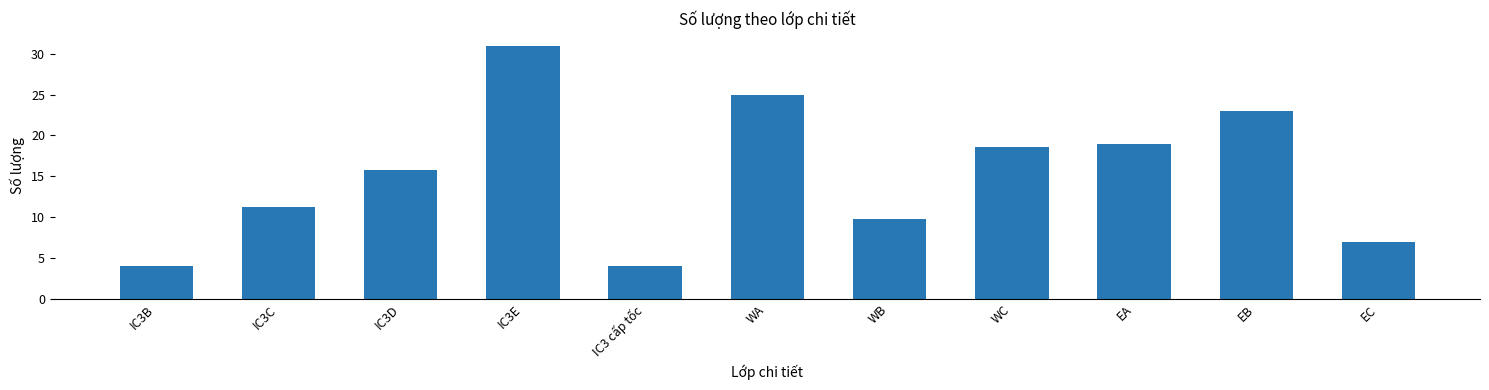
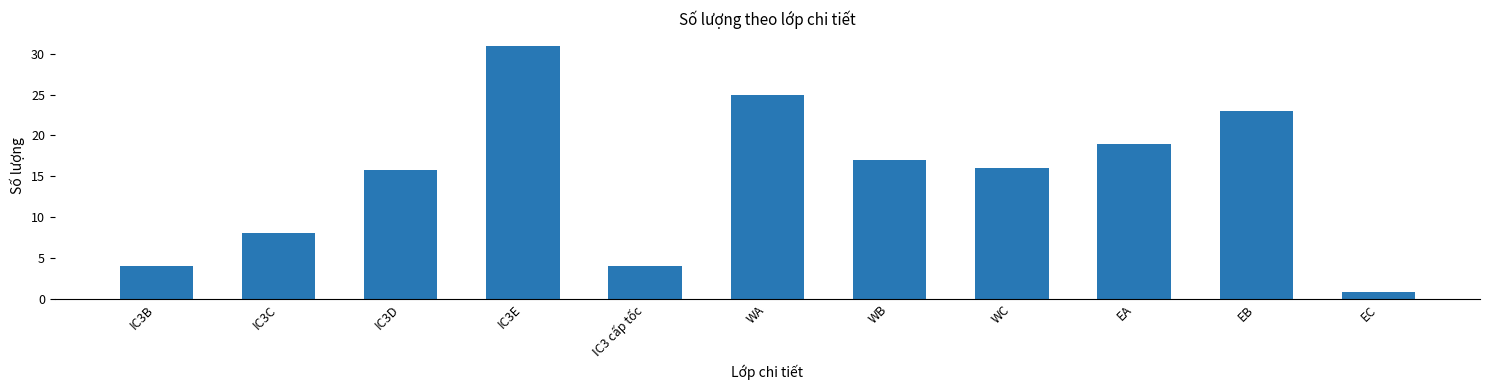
IC3C: 11 -> 8
WB: 10 -> 17
WC: 19 -> 16
EC: 7 -> 1
